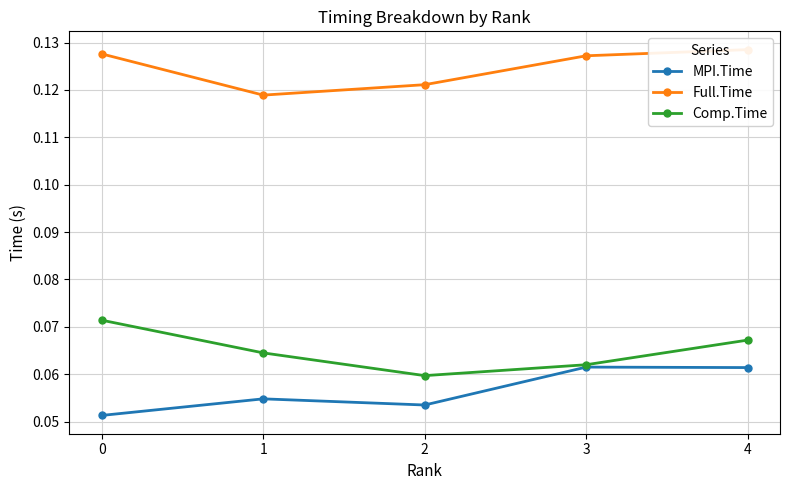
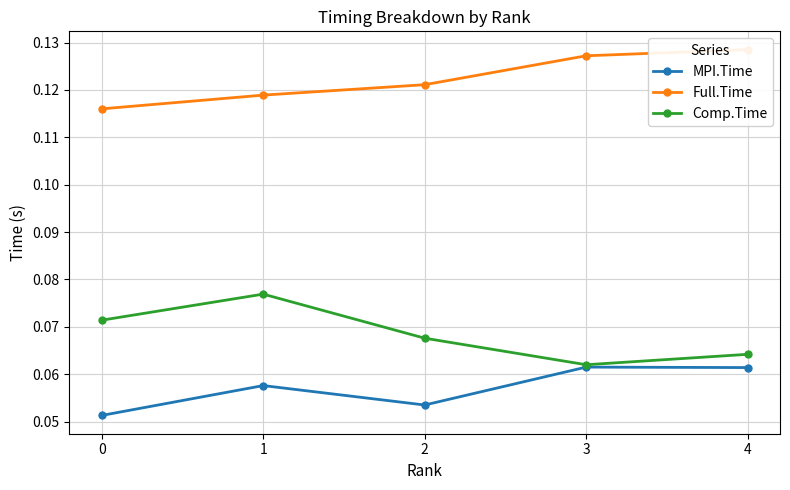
Full.Time, 0: 0.128 -> 0.116
MPI.Time, 1: 0.055 -> 0.058
Comp.Time, 1: 0.065 -> 0.077
Comp.Time, 2: 0.060 -> 0.068
Comp.Time, 4: 0.067 -> 0.064
